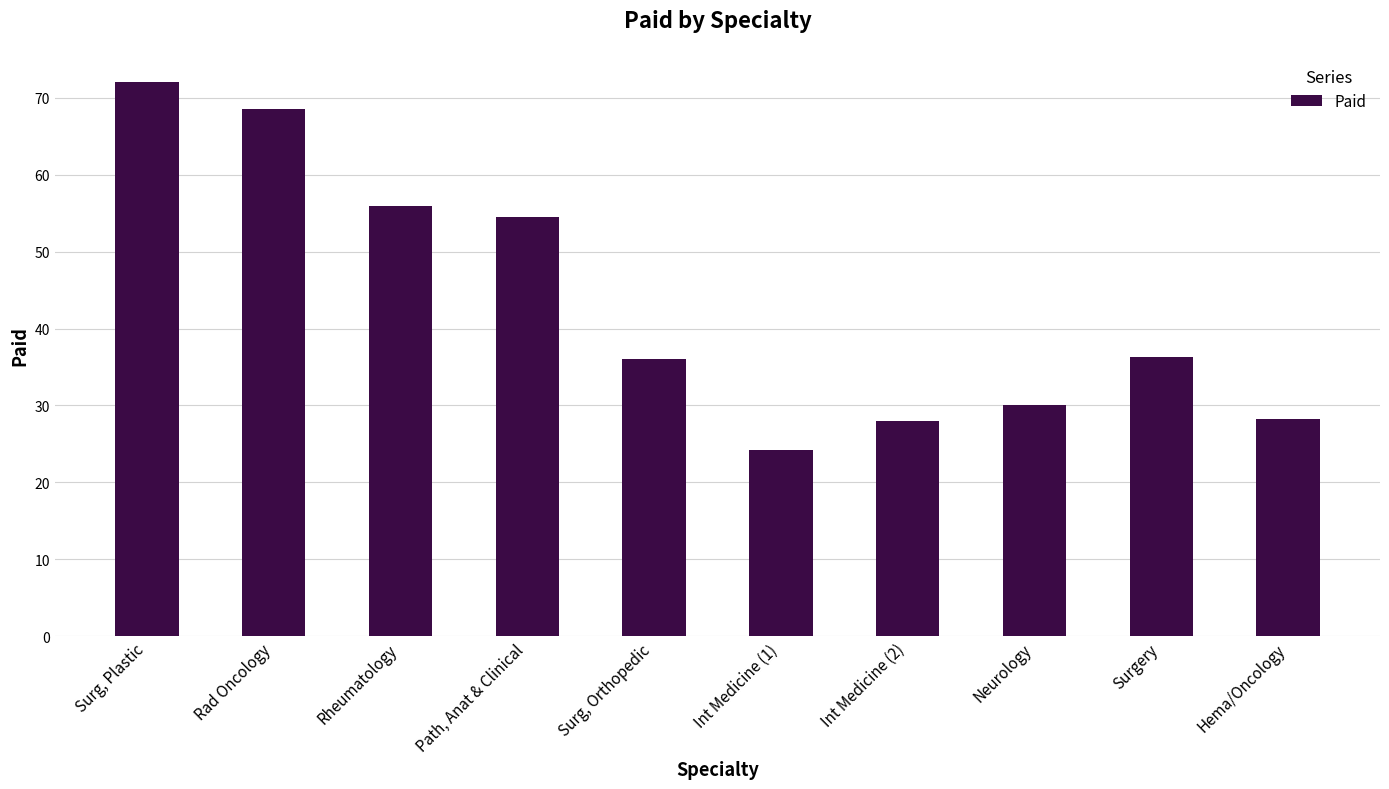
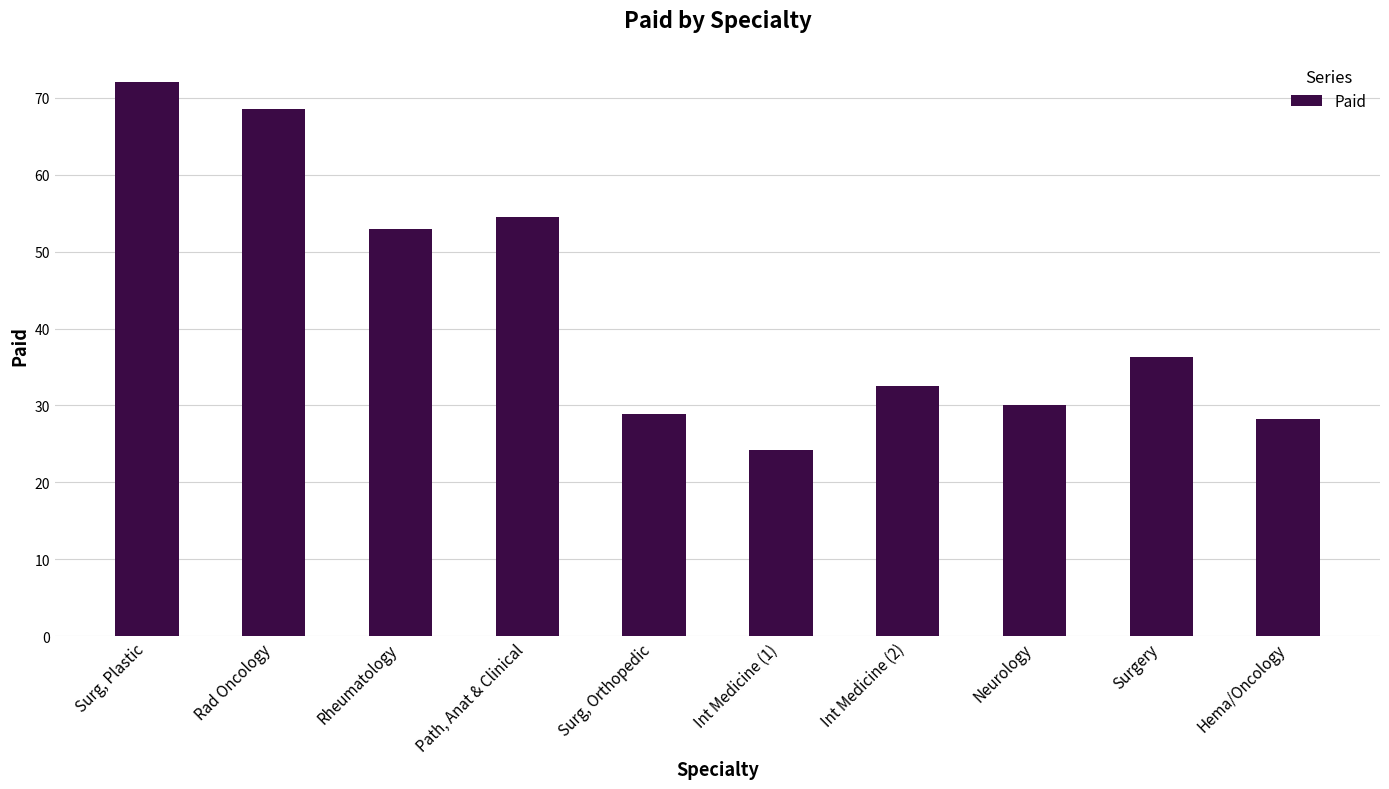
Rheumatology: 56 -> 53
Surg, Orthopedic: 36 -> 29
Int Medicine (2): 28 -> 33
